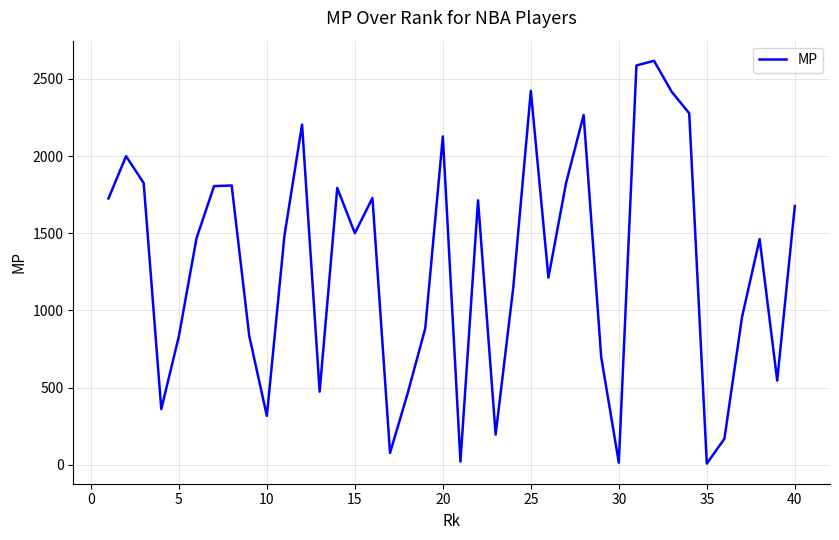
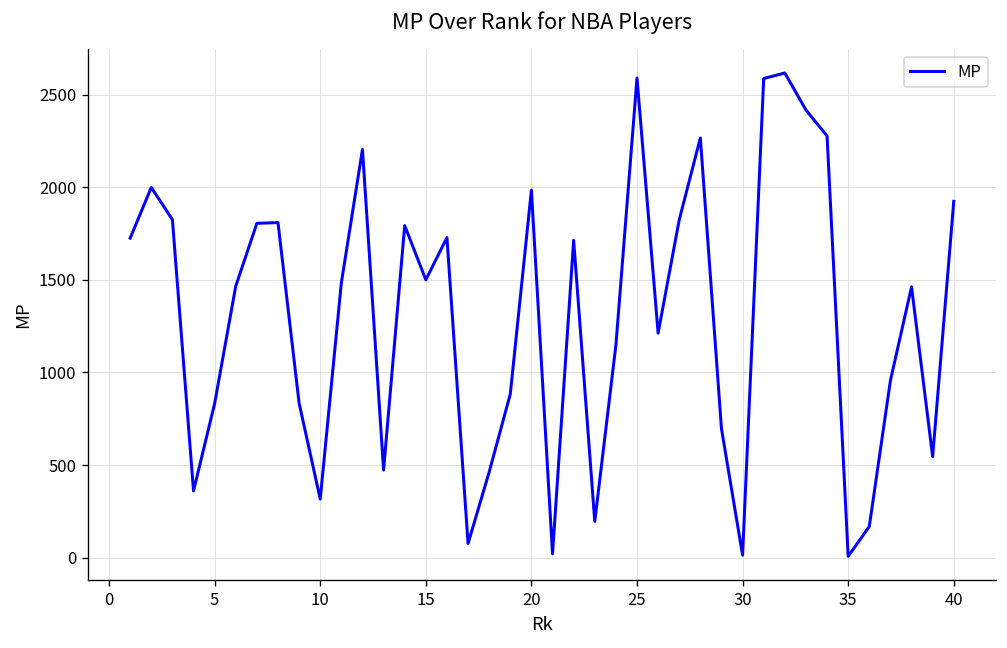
20: 2130 -> 1980
25: 2420 -> 2590
40: 1680 -> 1920
